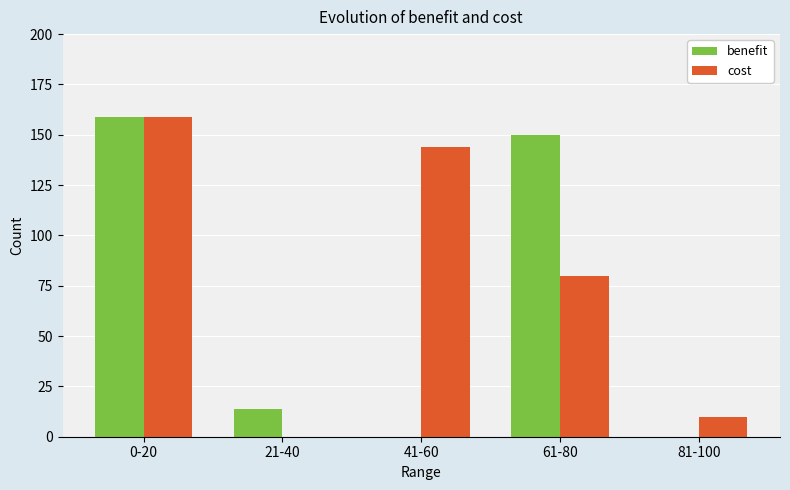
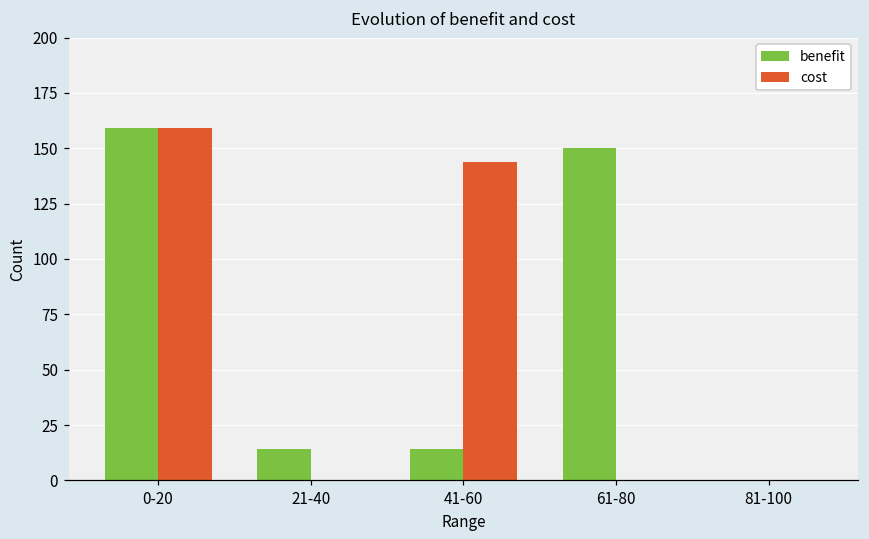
benefit, 41-60: 0 -> 14
cost, 61-80: 80 -> 0
cost, 81-100: 10 -> 0
